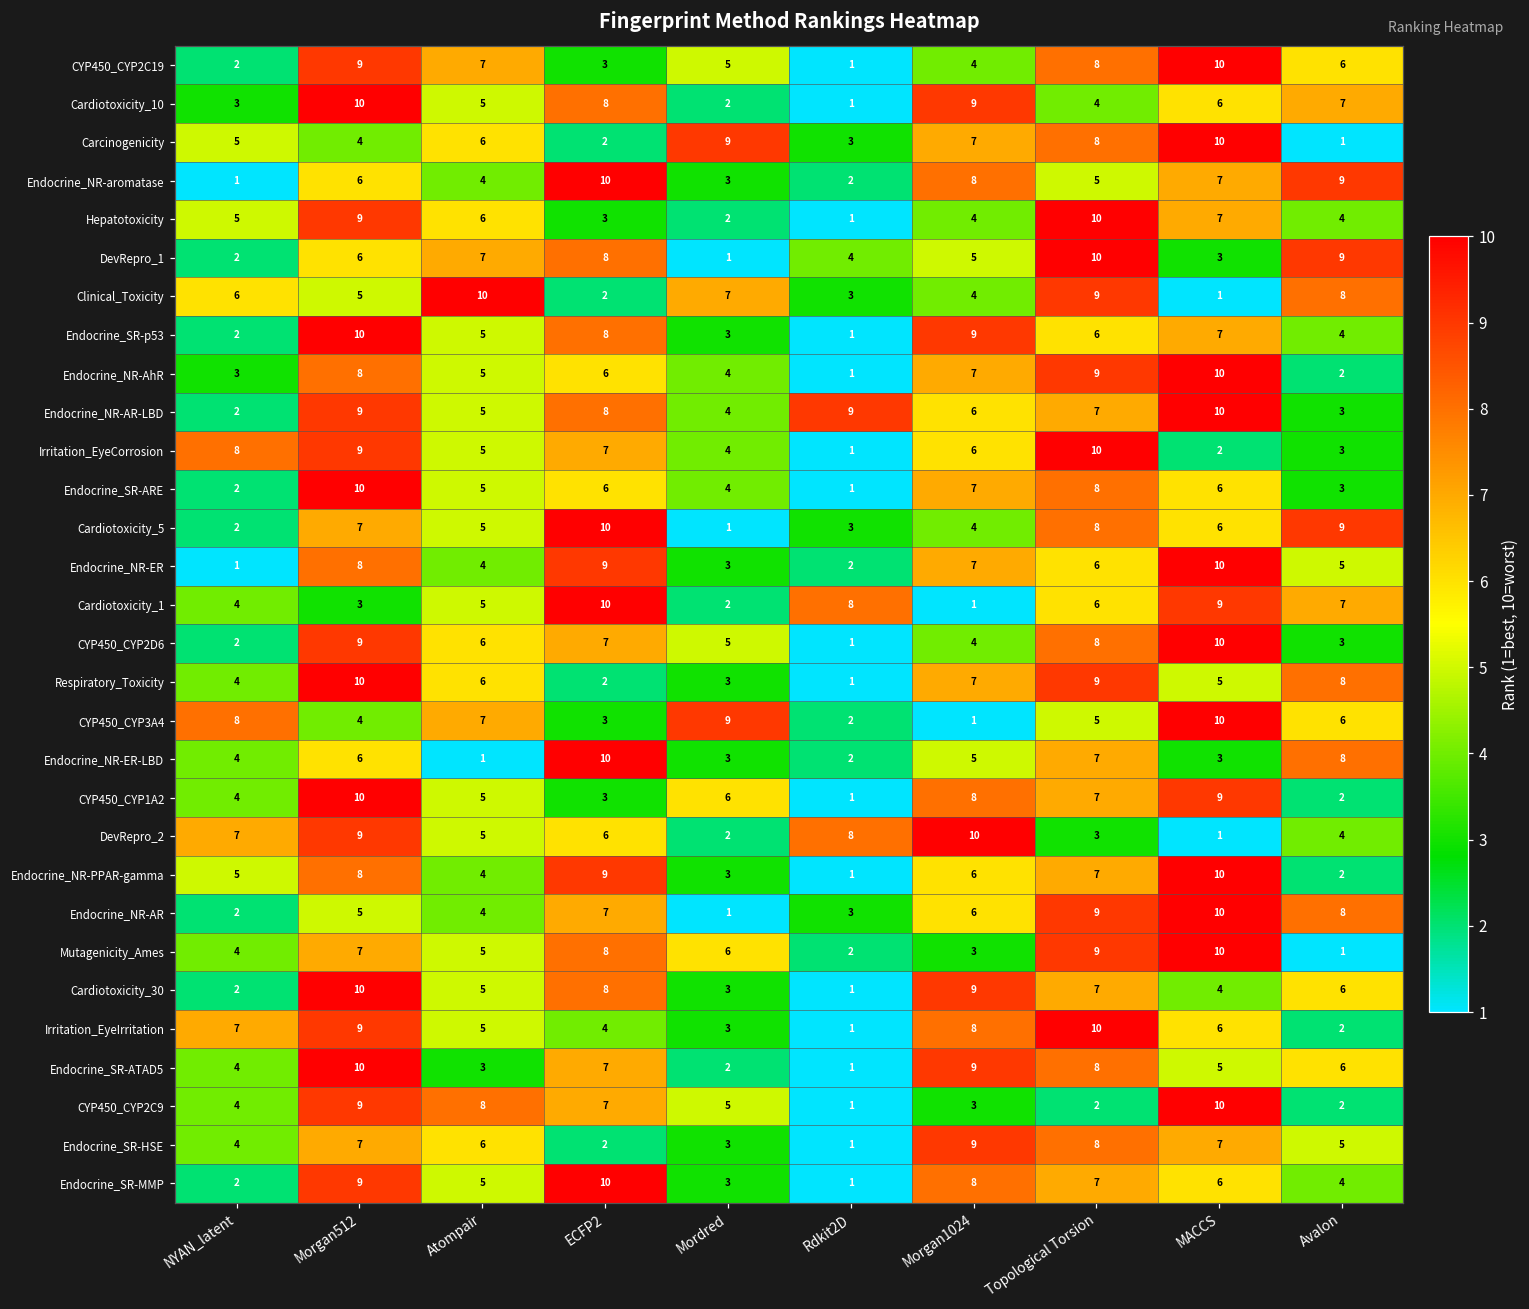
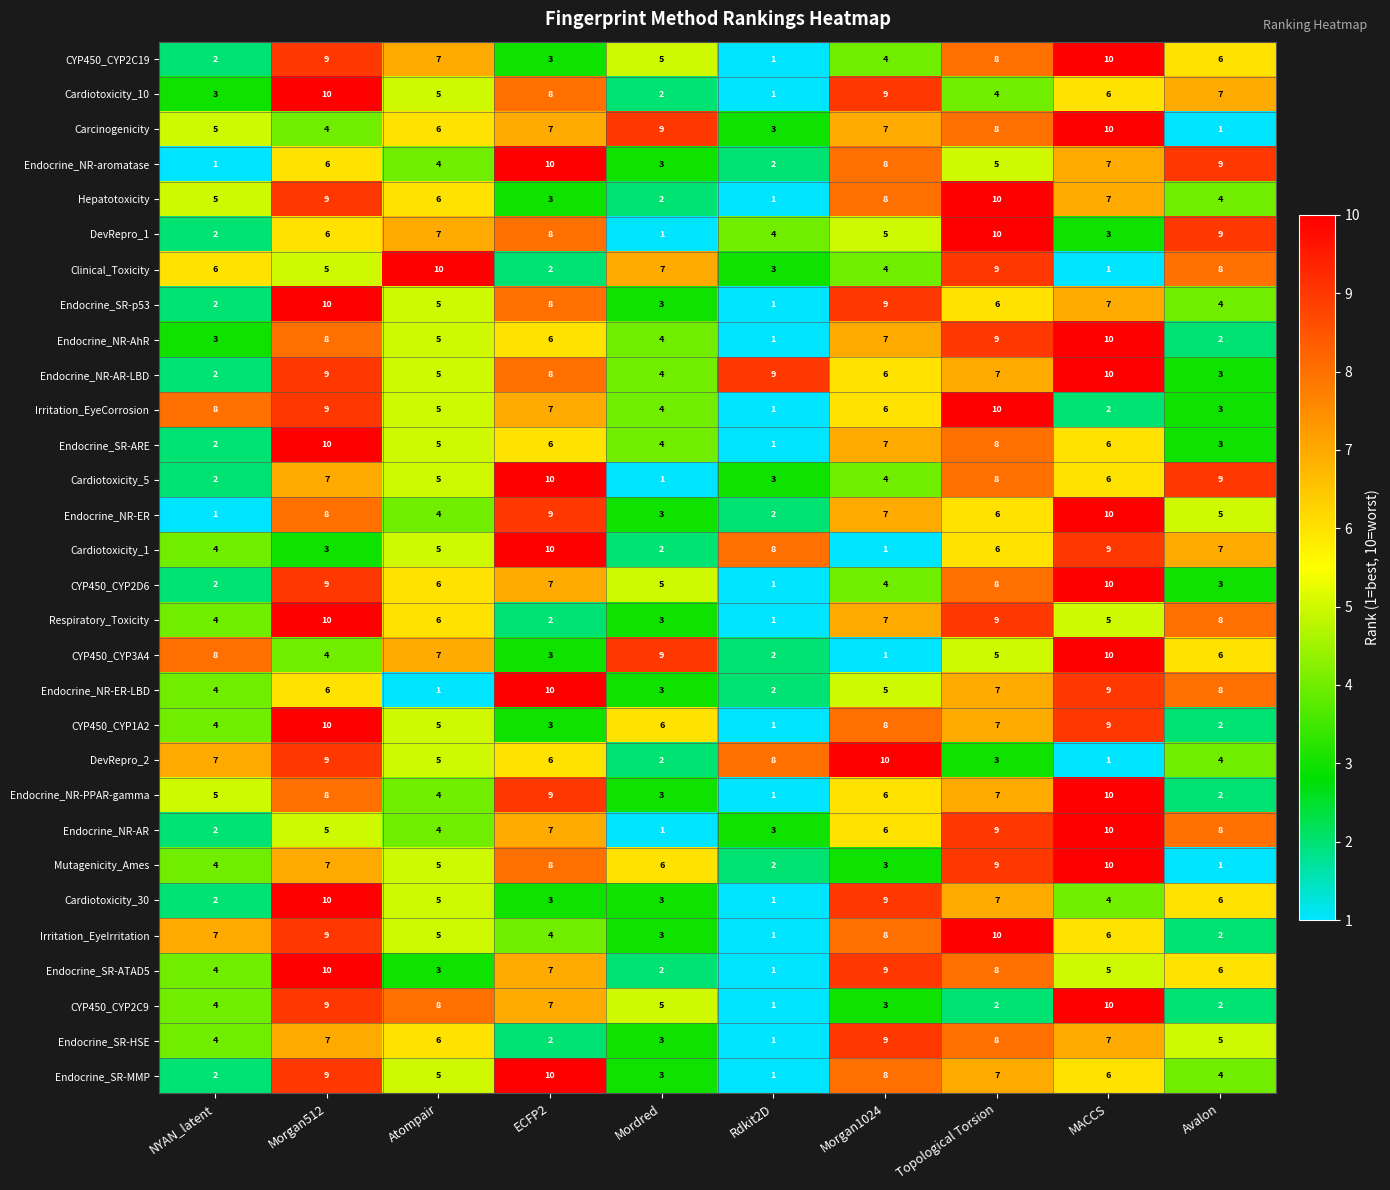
Carcinogenicity, ECFP2: 2 -> 7
Hepatotoxicity, Morgan1024: 4 -> 8
Endocrine_NR-ER-LBD, MACCS: 3 -> 9
Cardiotoxicity_30, ECFP2: 8 -> 3
